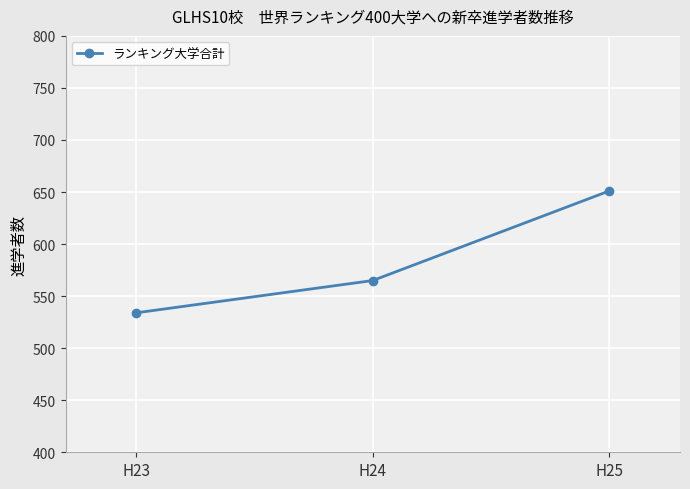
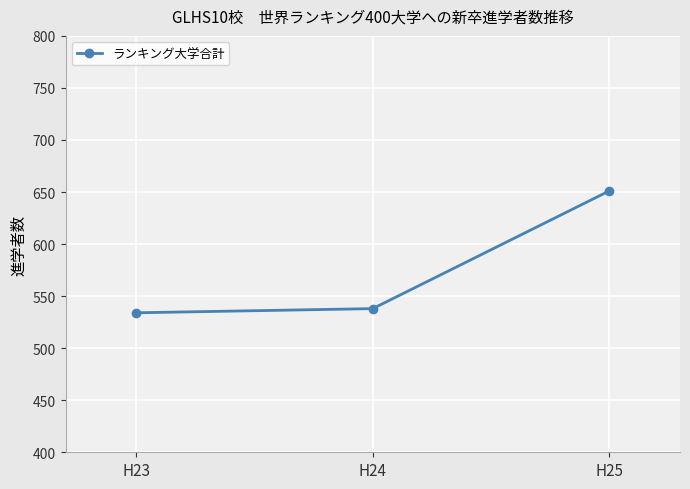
H24: 565 -> 538
